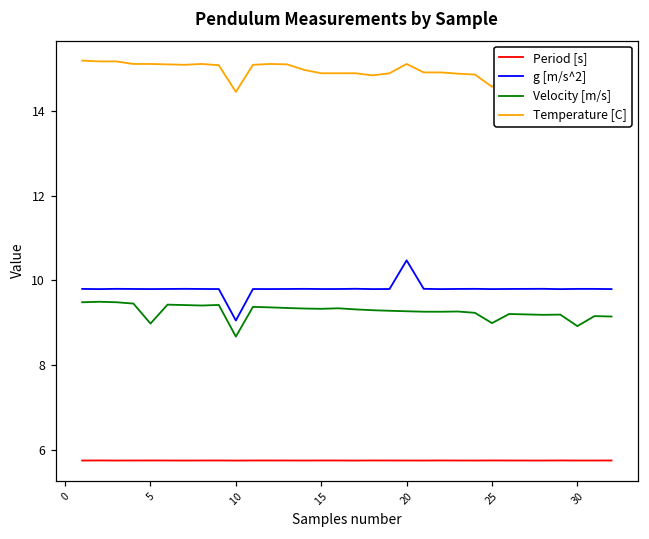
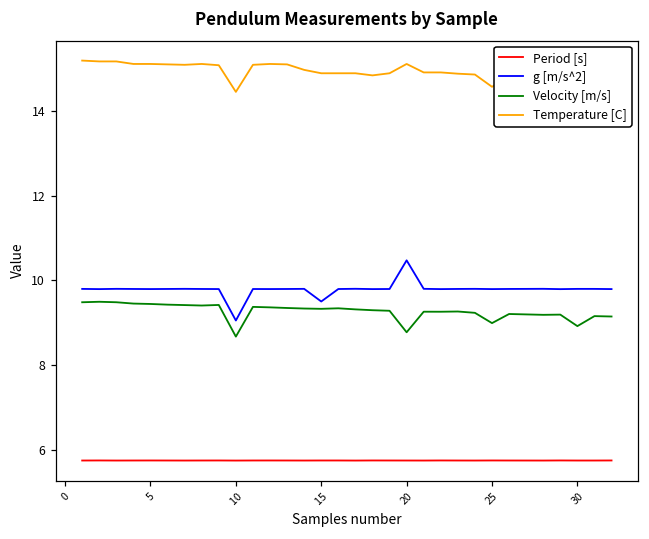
Velocity [m/s], 5: 9.0 -> 9.4
g [m/s^2], 15: 9.8 -> 9.5
Velocity [m/s], 20: 9.3 -> 8.8
